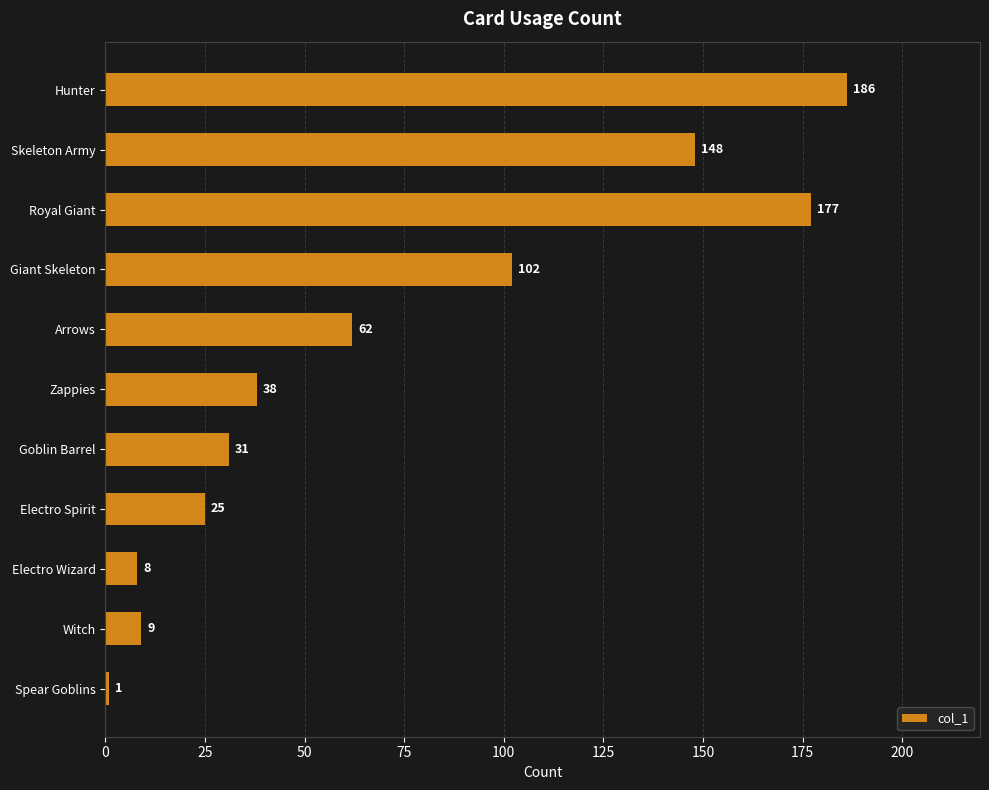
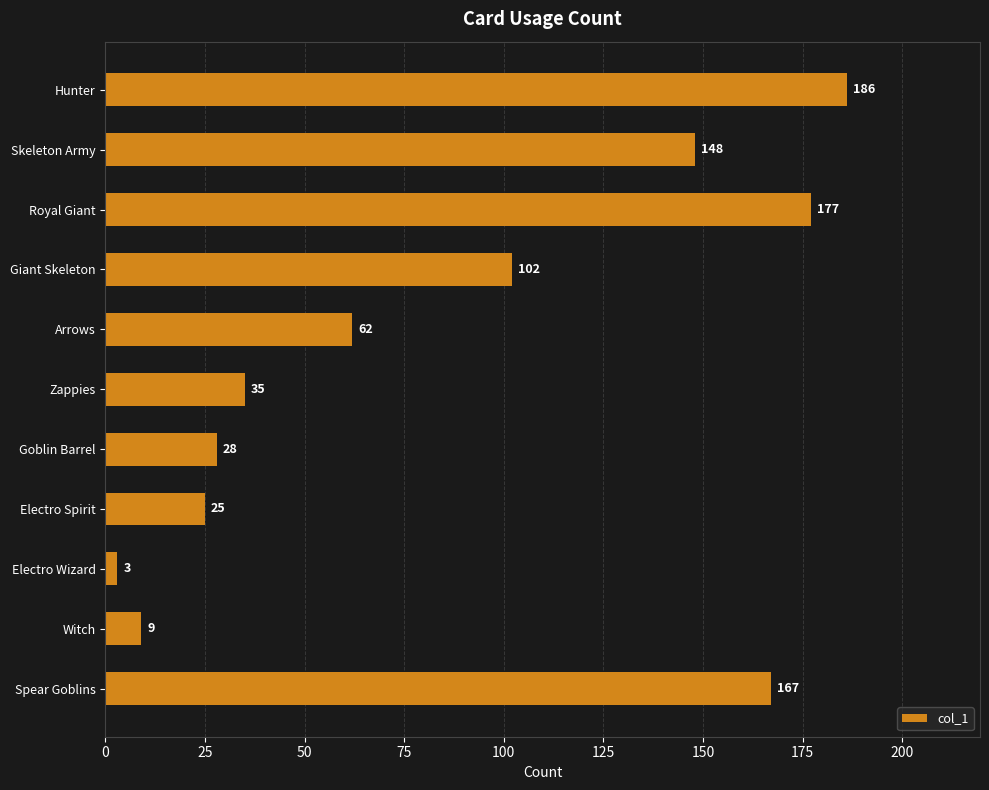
Zappies: 38 -> 35
Goblin Barrel: 31 -> 28
Electro Wizard: 8 -> 3
Spear Goblins: 1 -> 167
